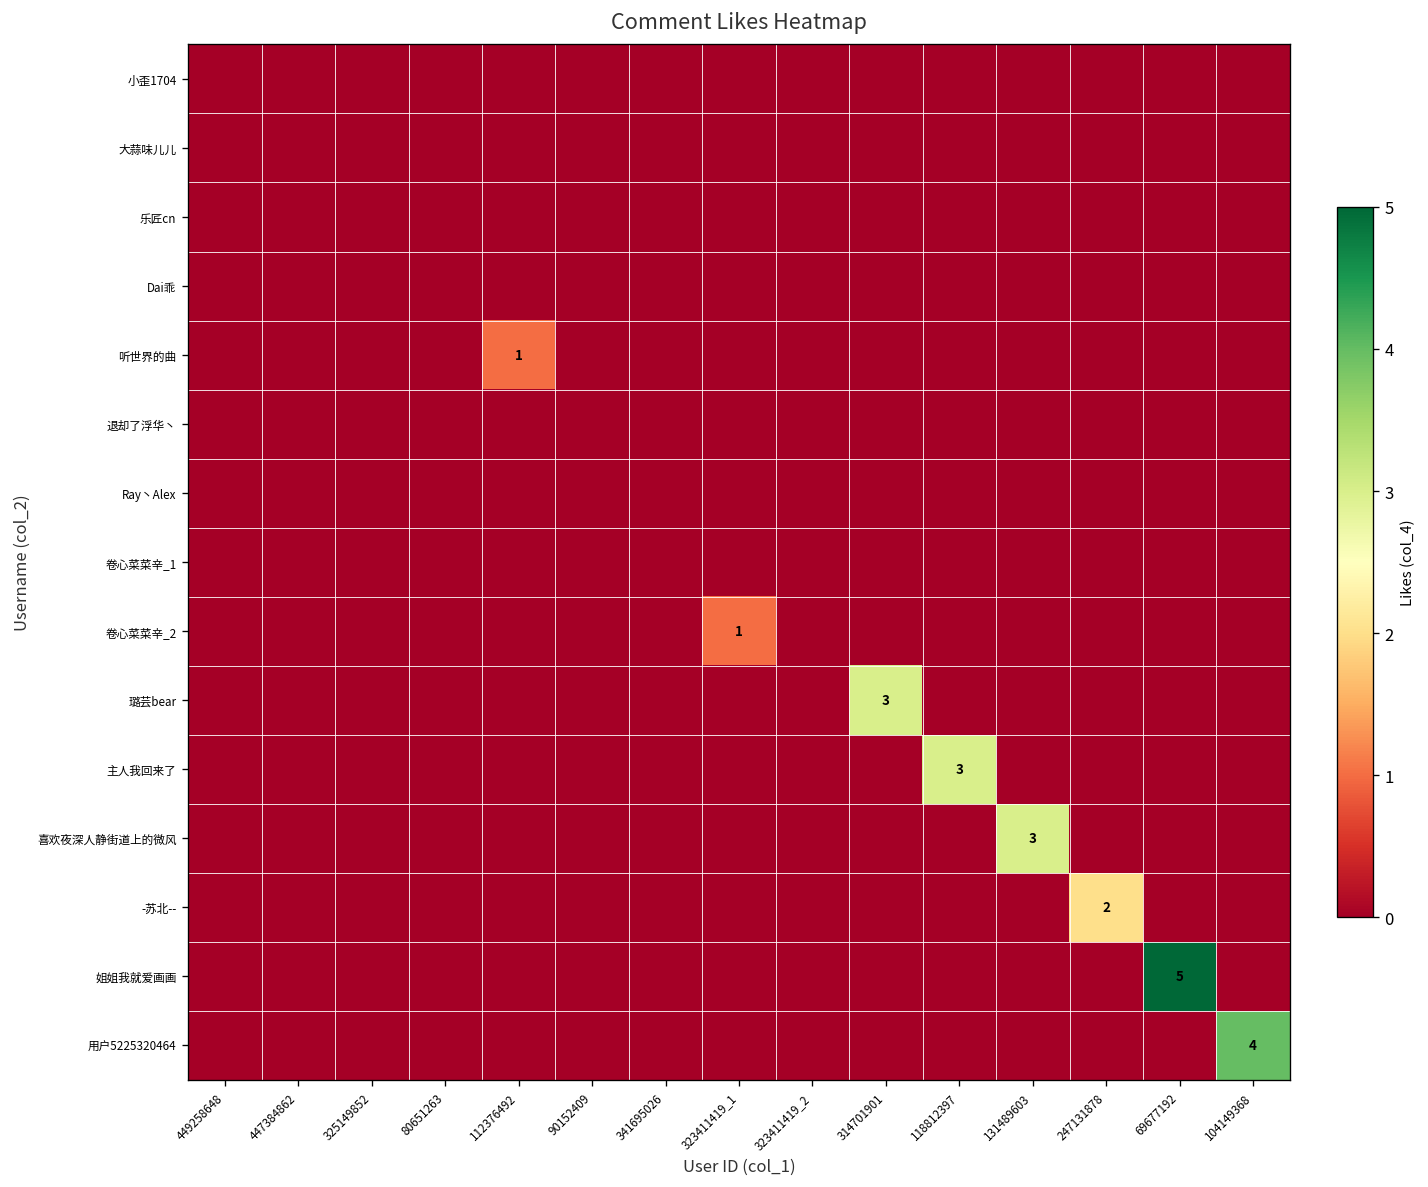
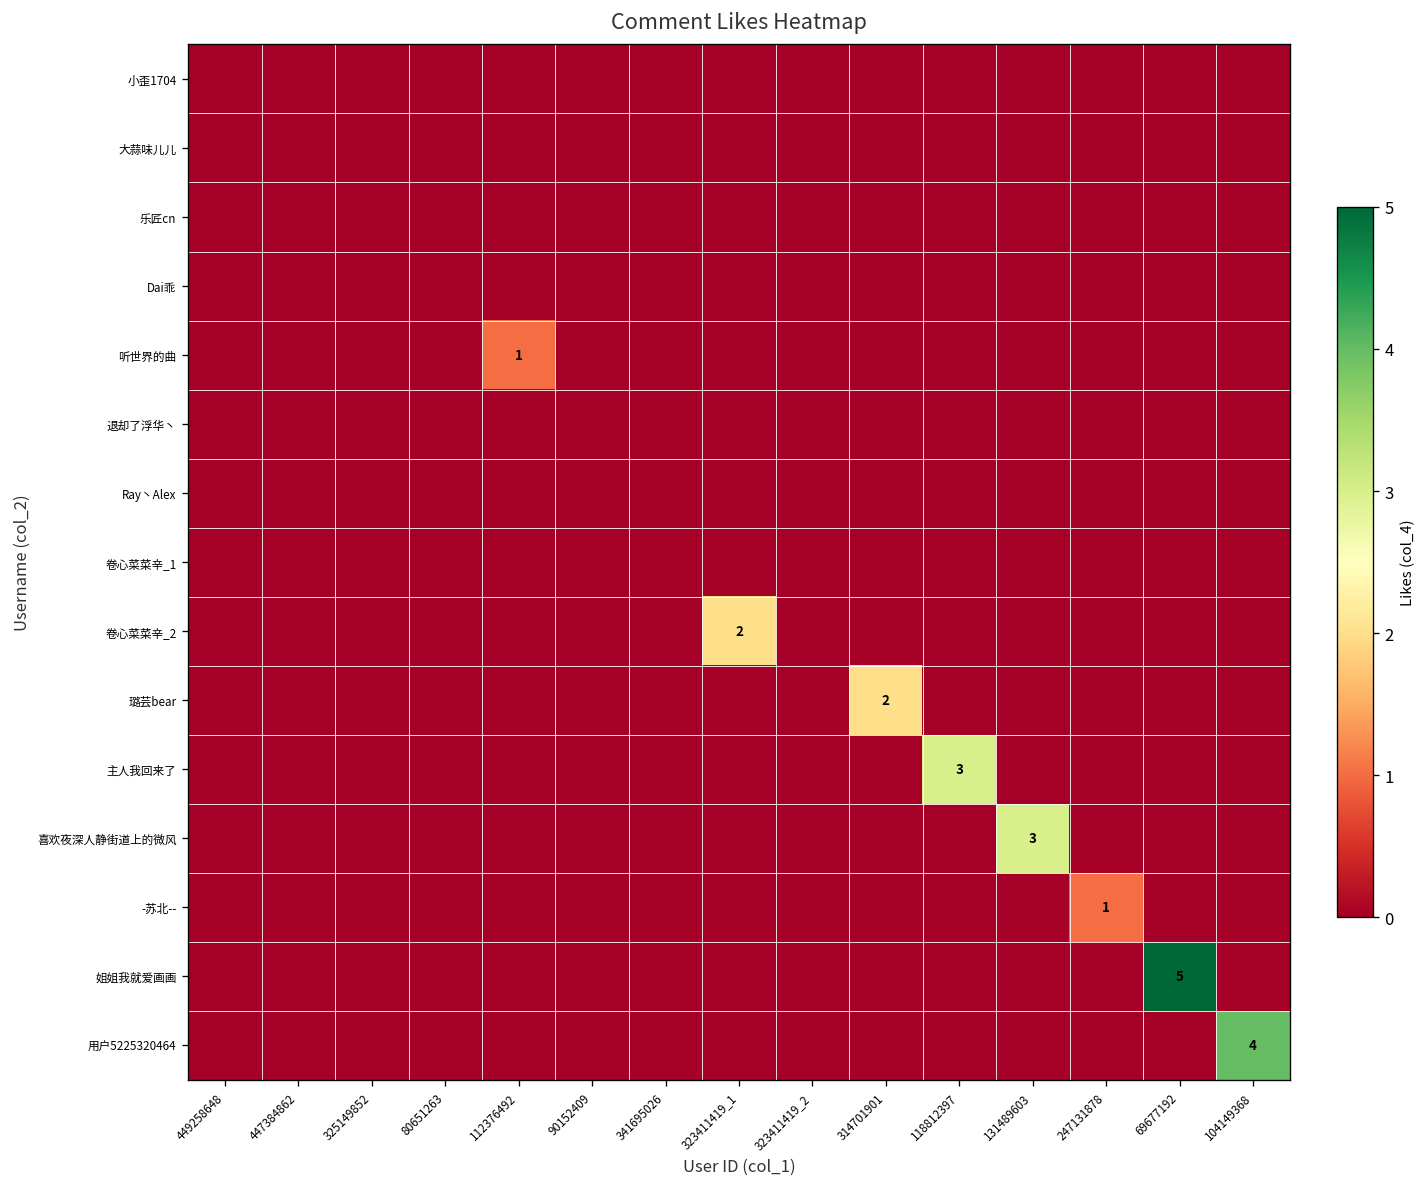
卷心菜菜辛_2, 323411419_1: 1 -> 2
璐芸bear, 314701901: 3 -> 2
-苏北--, 247131878: 2 -> 1
